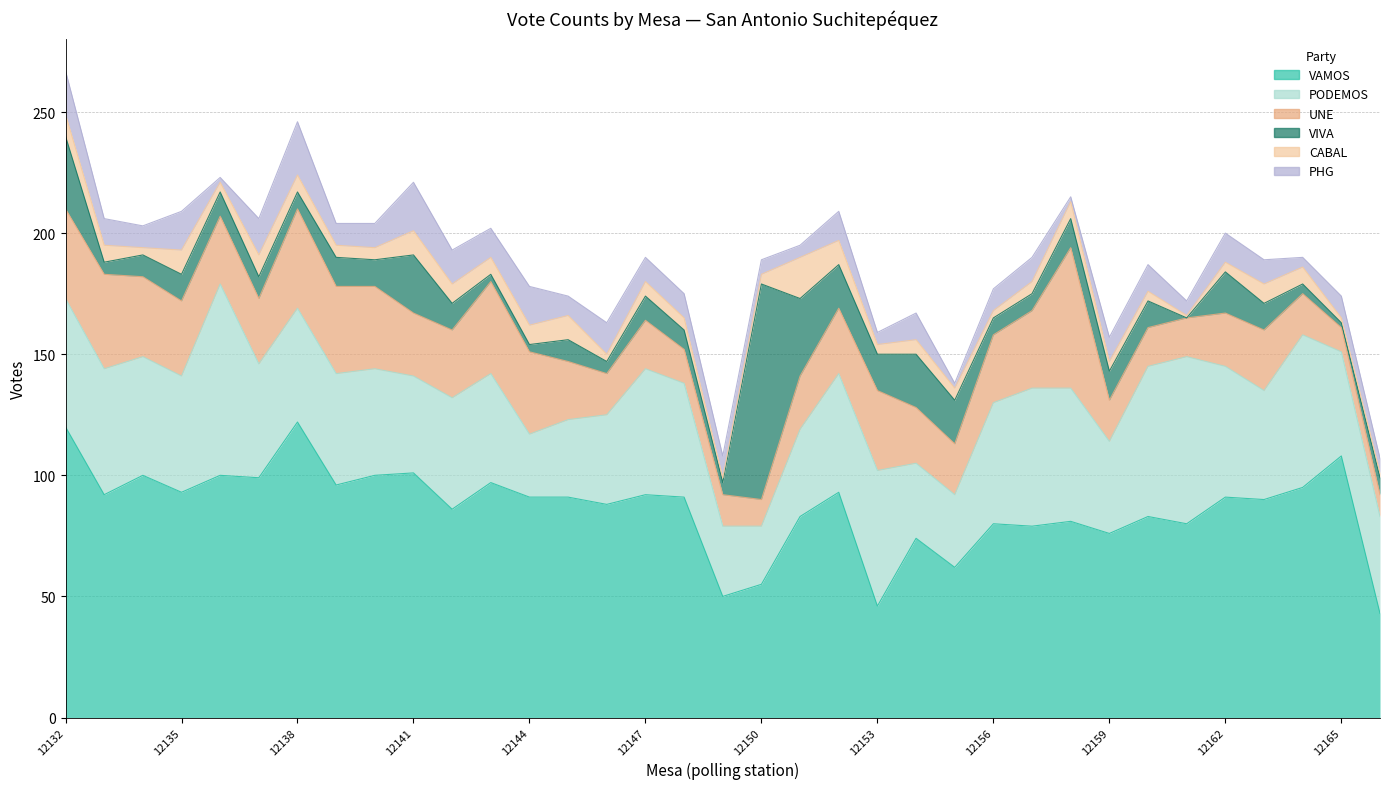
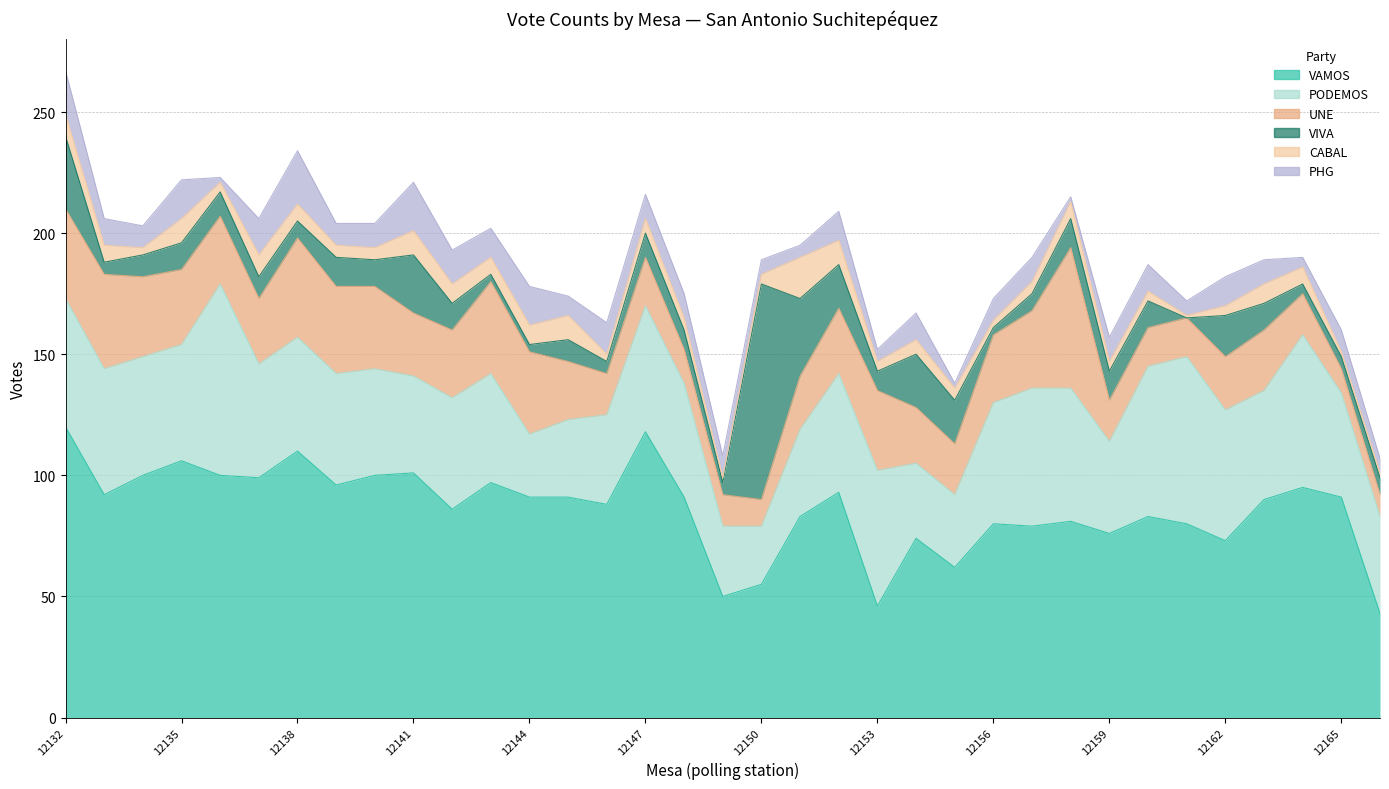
VAMOS, 12135: 93 -> 106
VAMOS, 12138: 122 -> 110
VAMOS, 12147: 92 -> 118
VIVA, 12153: 15 -> 8
VIVA, 12156: 7 -> 3
VAMOS, 12162: 91 -> 73
VAMOS, 12165: 108 -> 91
VIVA, 12165: 2 -> 5
